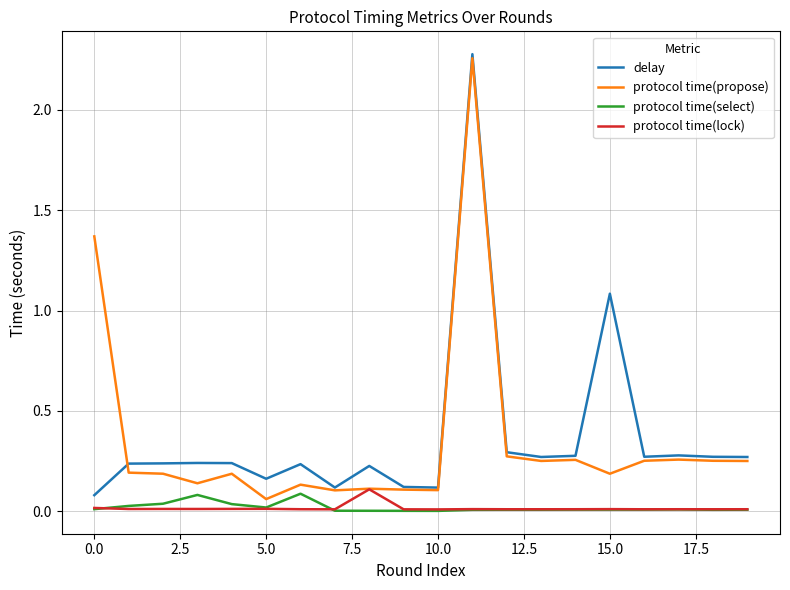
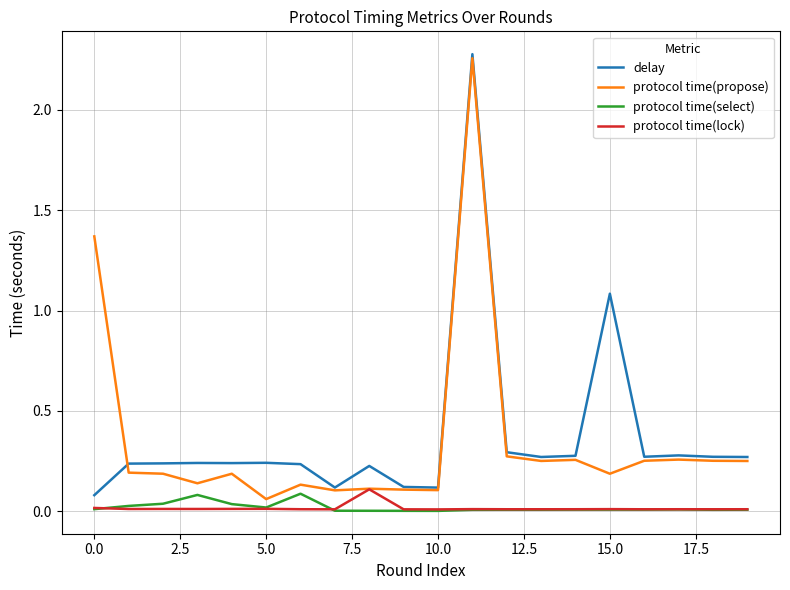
delay, 5.0: 0.16 -> 0.24
